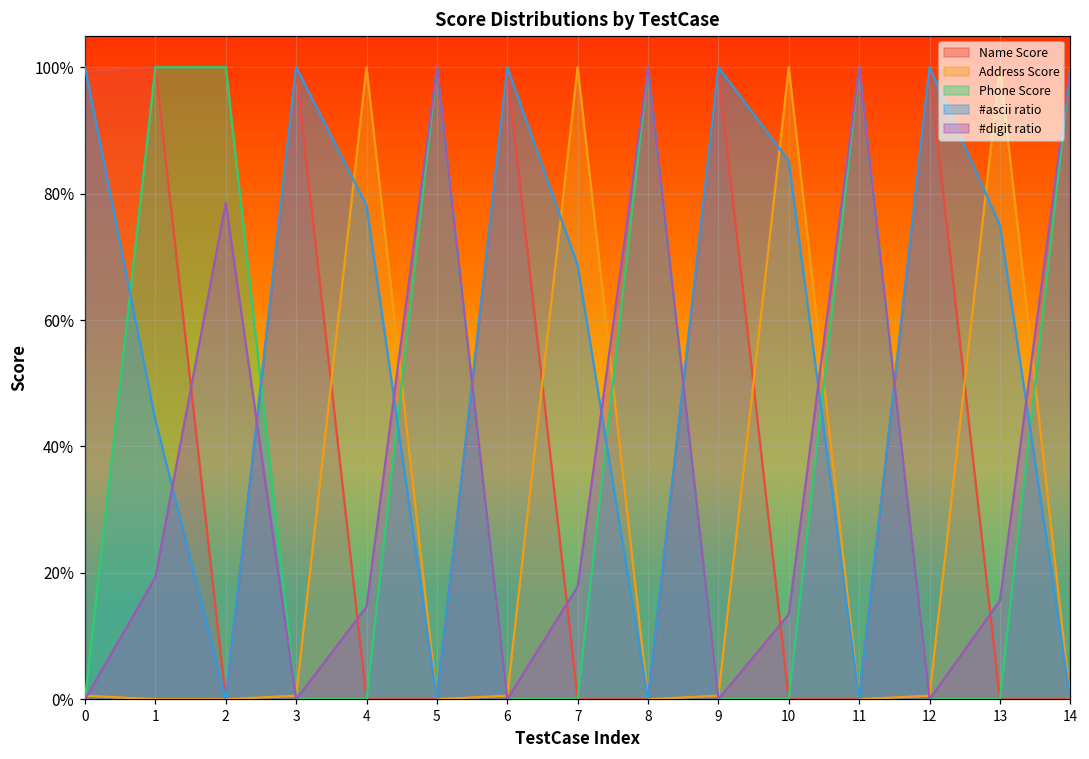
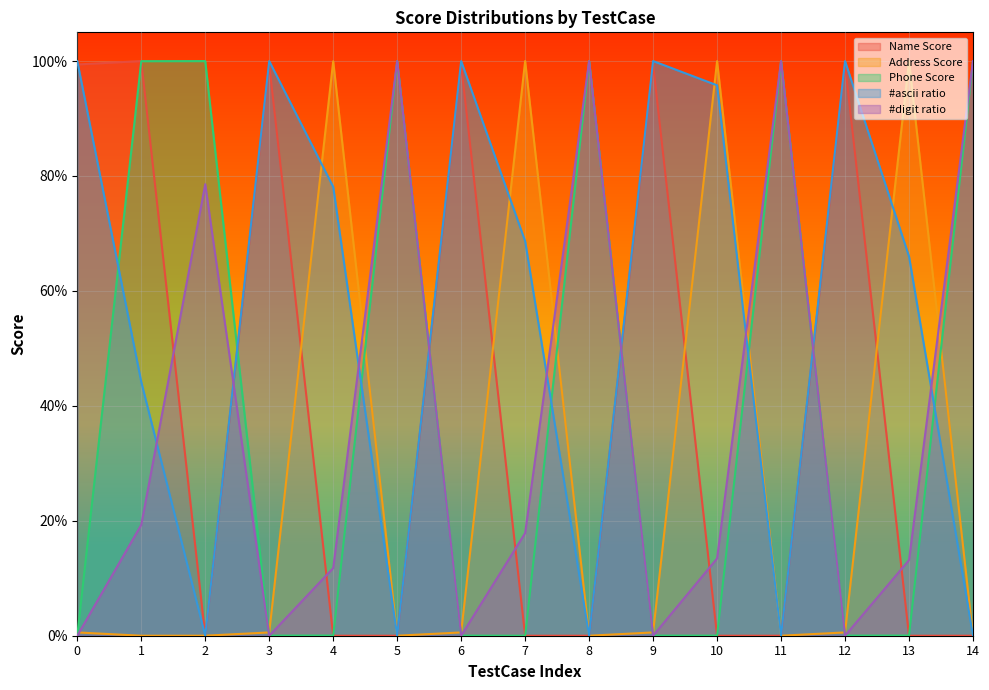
#digit ratio, 4: 15% -> 12%
#ascii ratio, 10: 85% -> 96%
#ascii ratio, 13: 75% -> 66%
#digit ratio, 13: 16% -> 13%
